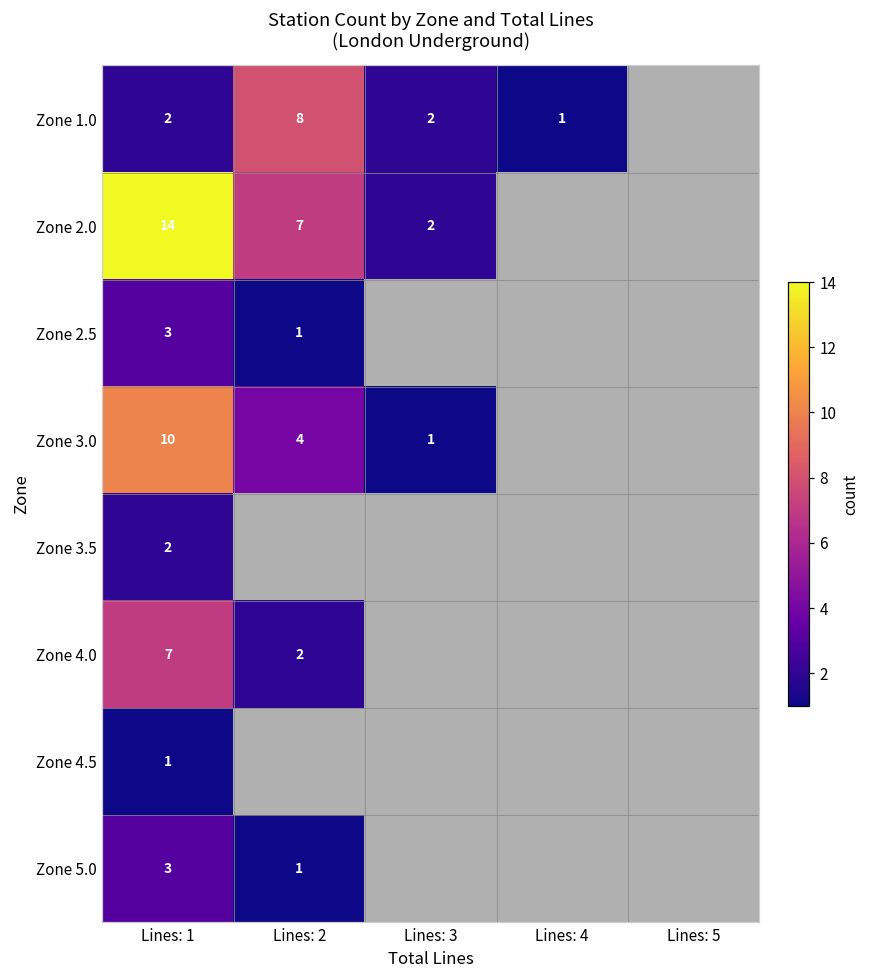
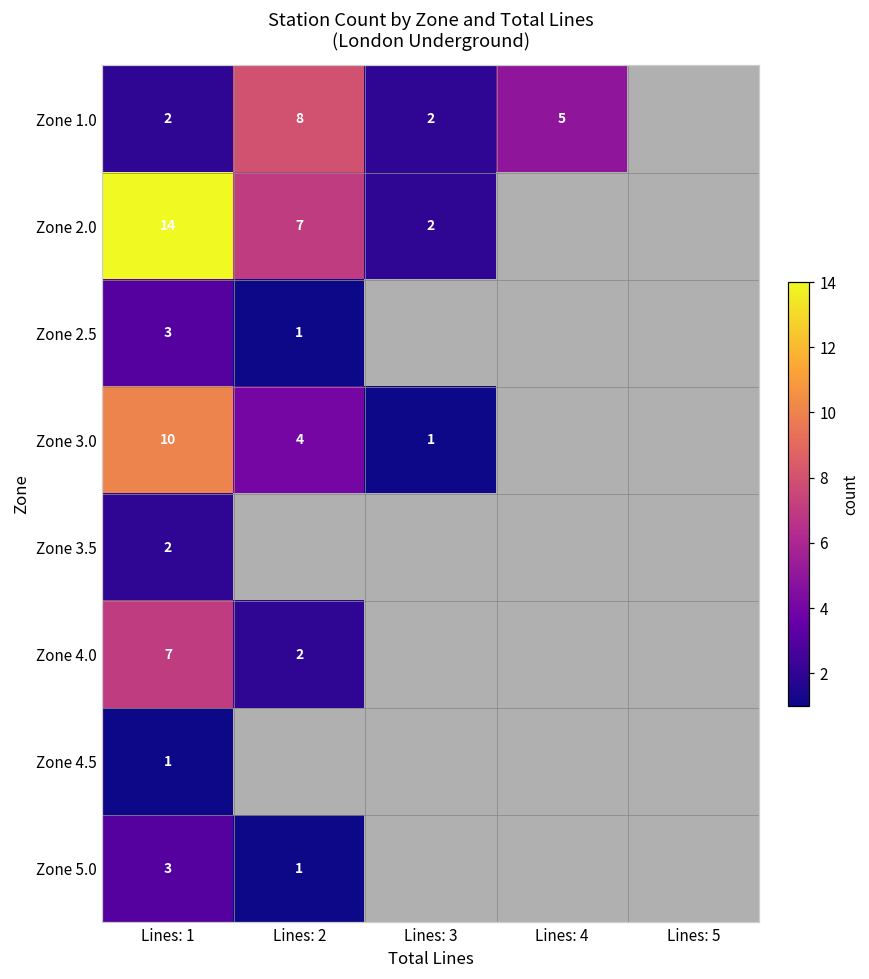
Zone 1.0, Lines: 4: 1 -> 5
